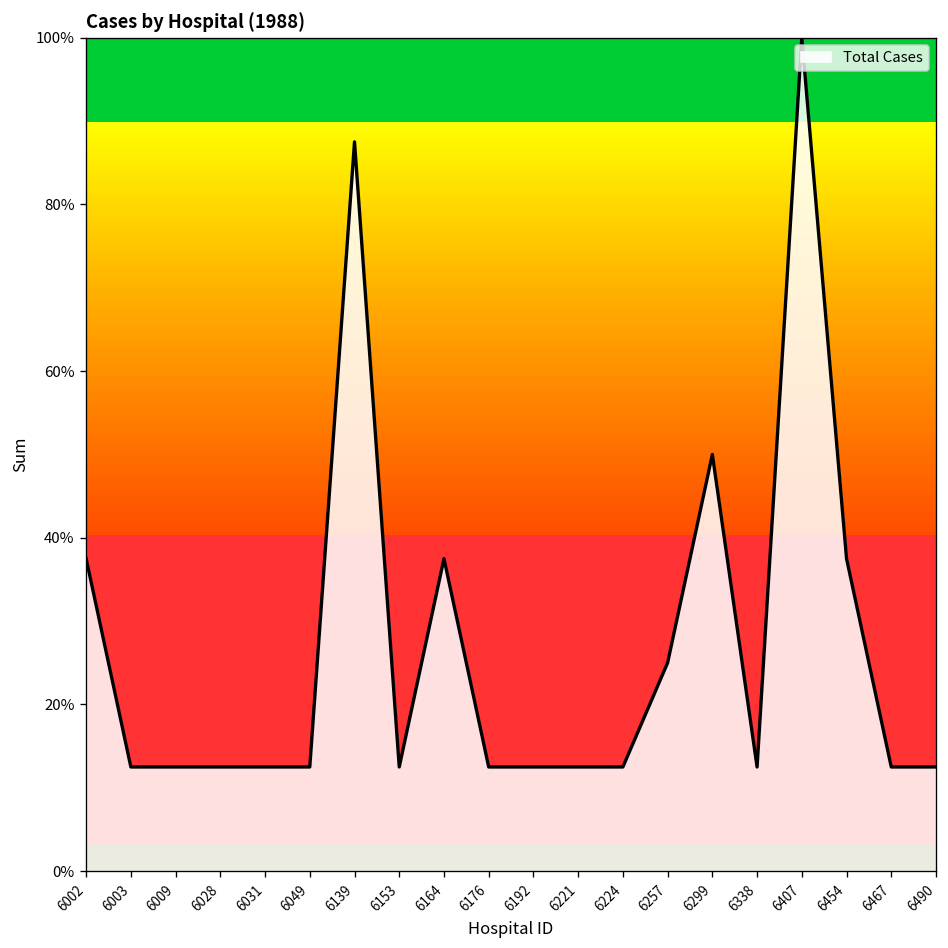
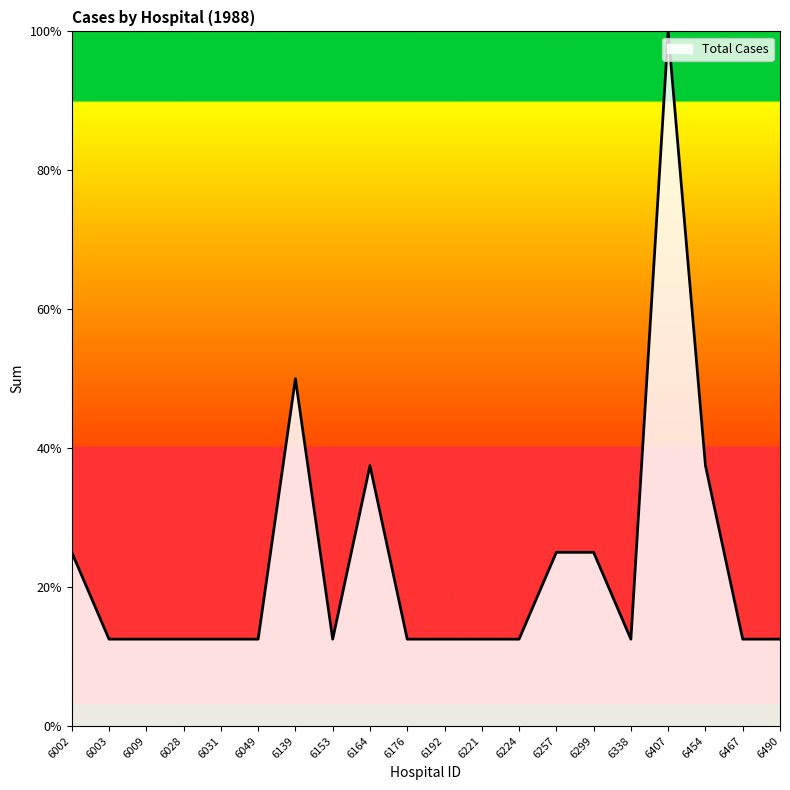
6002: 38% -> 25%
6139: 88% -> 50%
6299: 50% -> 25%
